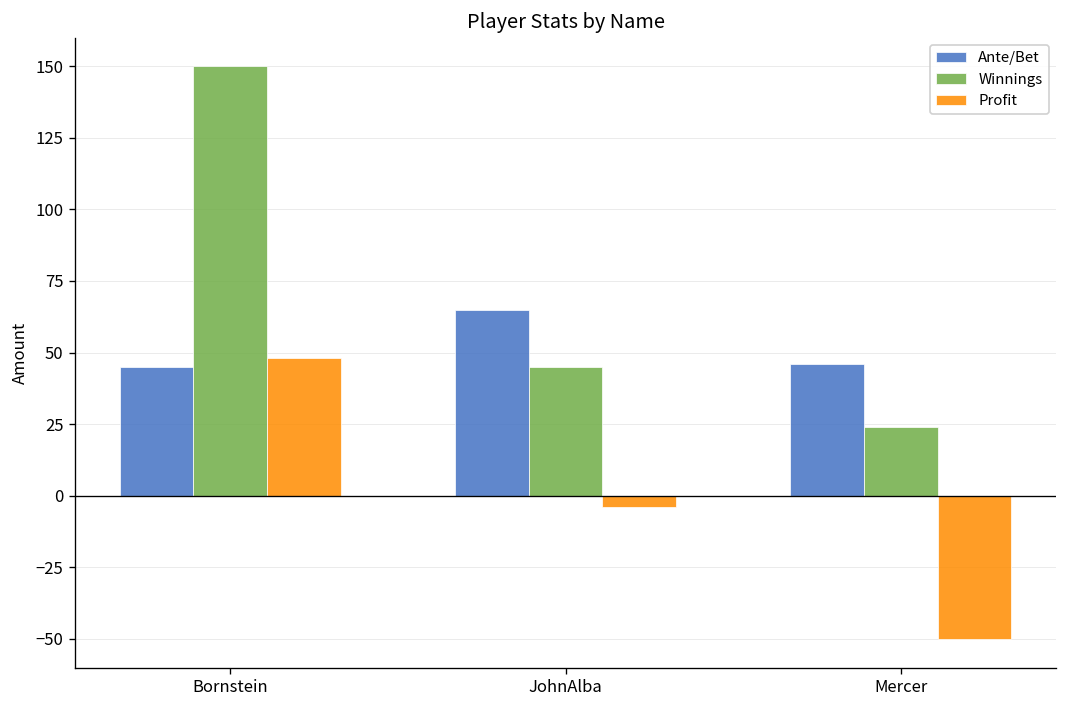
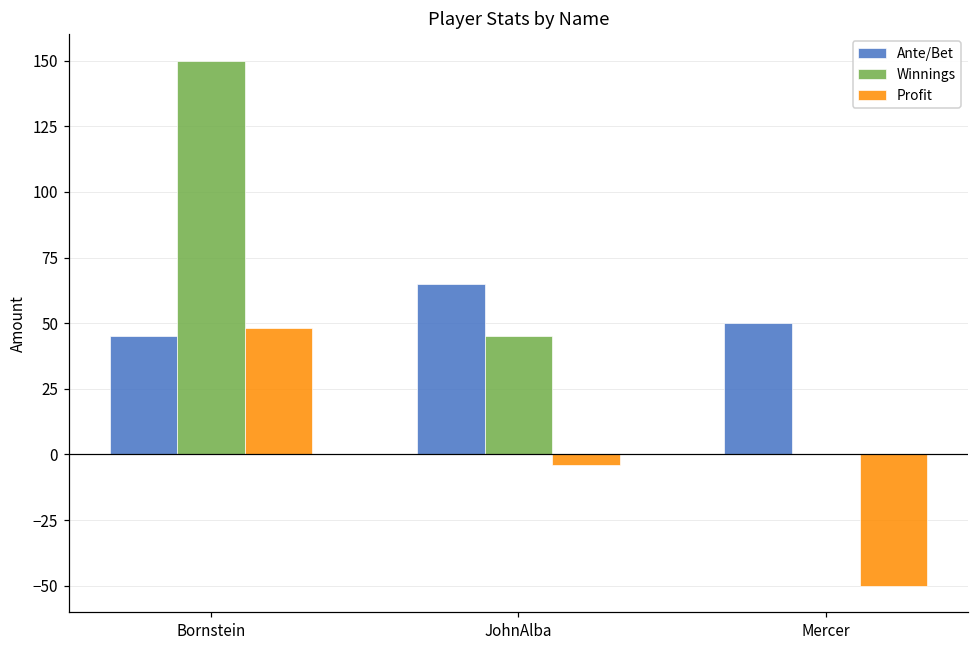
Ante/Bet, Mercer: 46 -> 50
Winnings, Mercer: 24 -> 0
